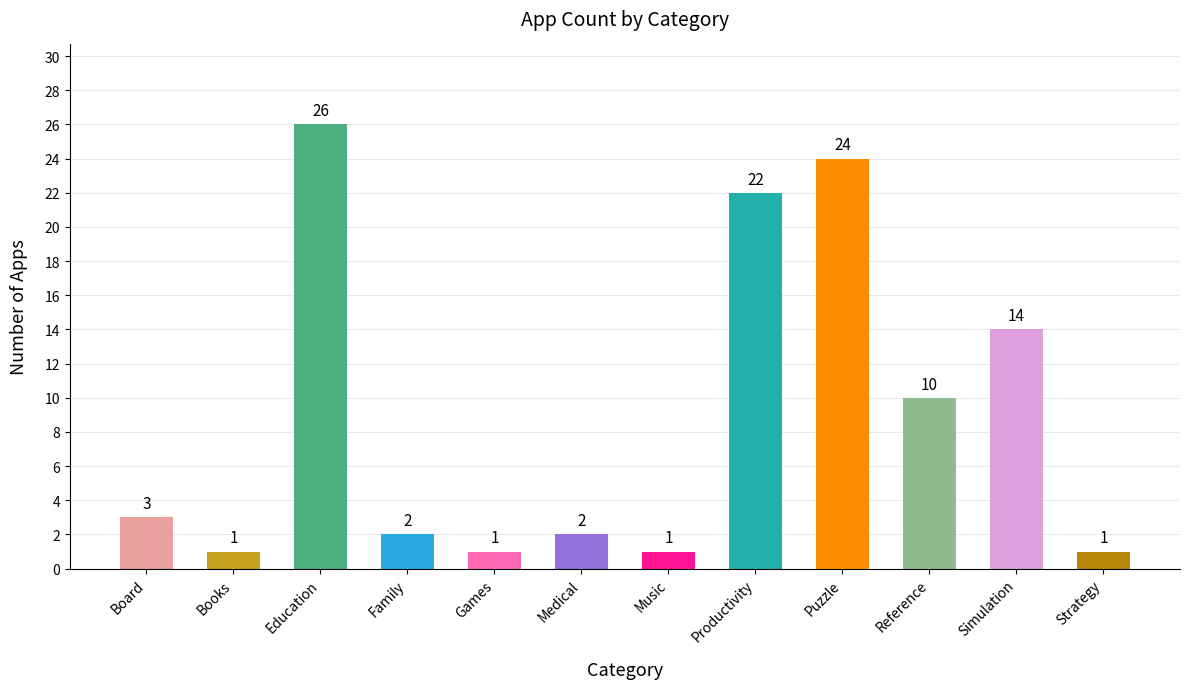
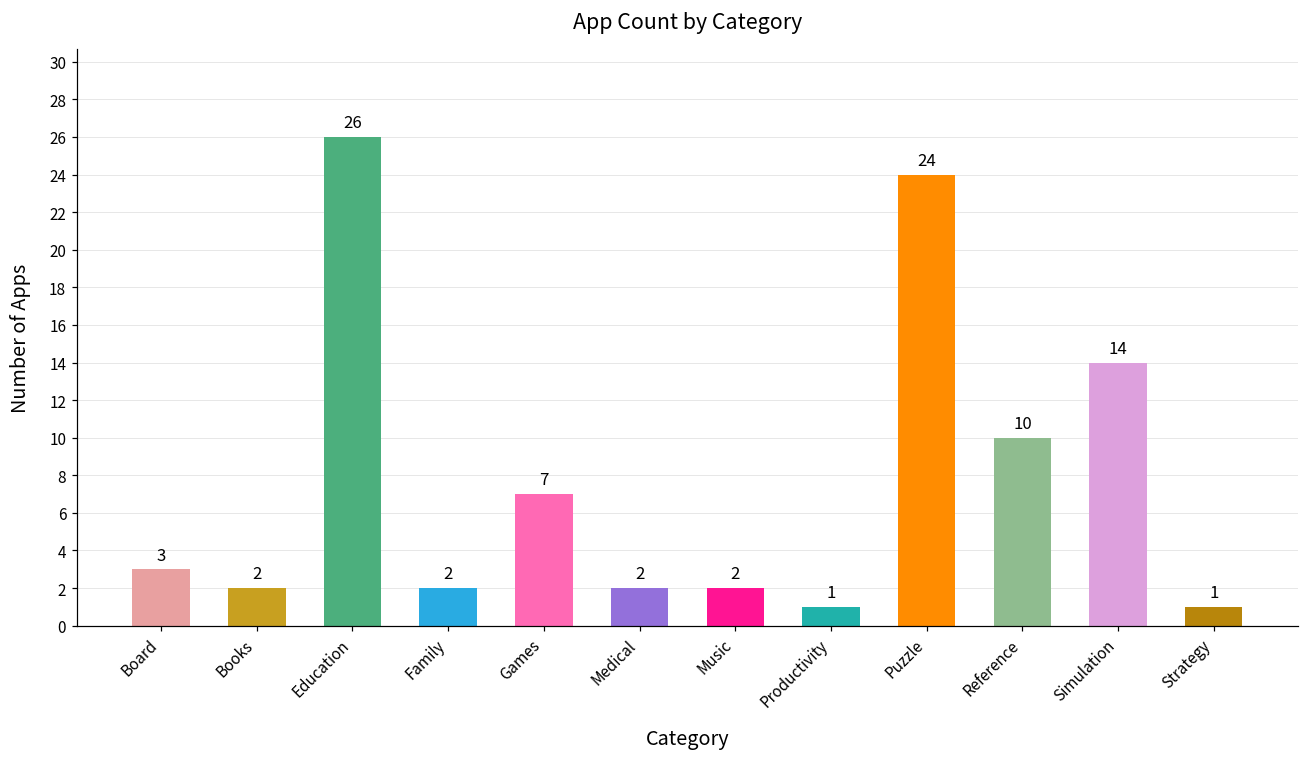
Books: 1 -> 2
Games: 1 -> 7
Music: 1 -> 2
Productivity: 22 -> 1
